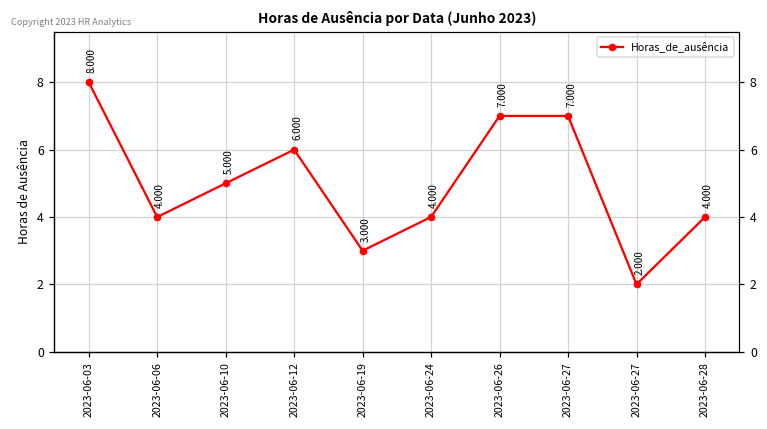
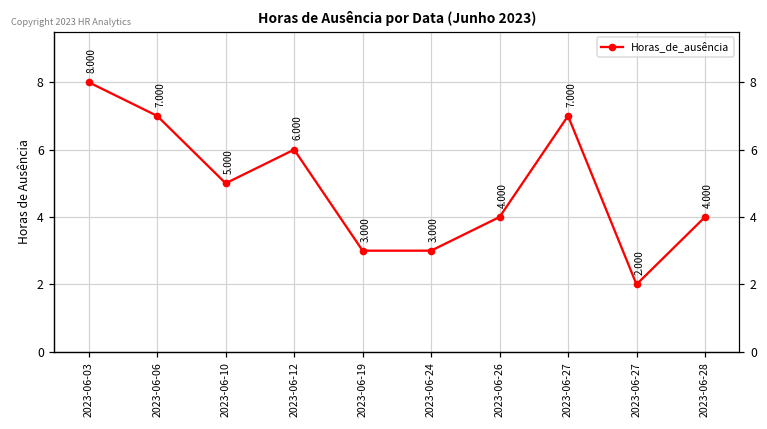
2023-06-06: 4.000 -> 7.000
2023-06-24: 4.000 -> 3.000
2023-06-26: 7.000 -> 4.000
